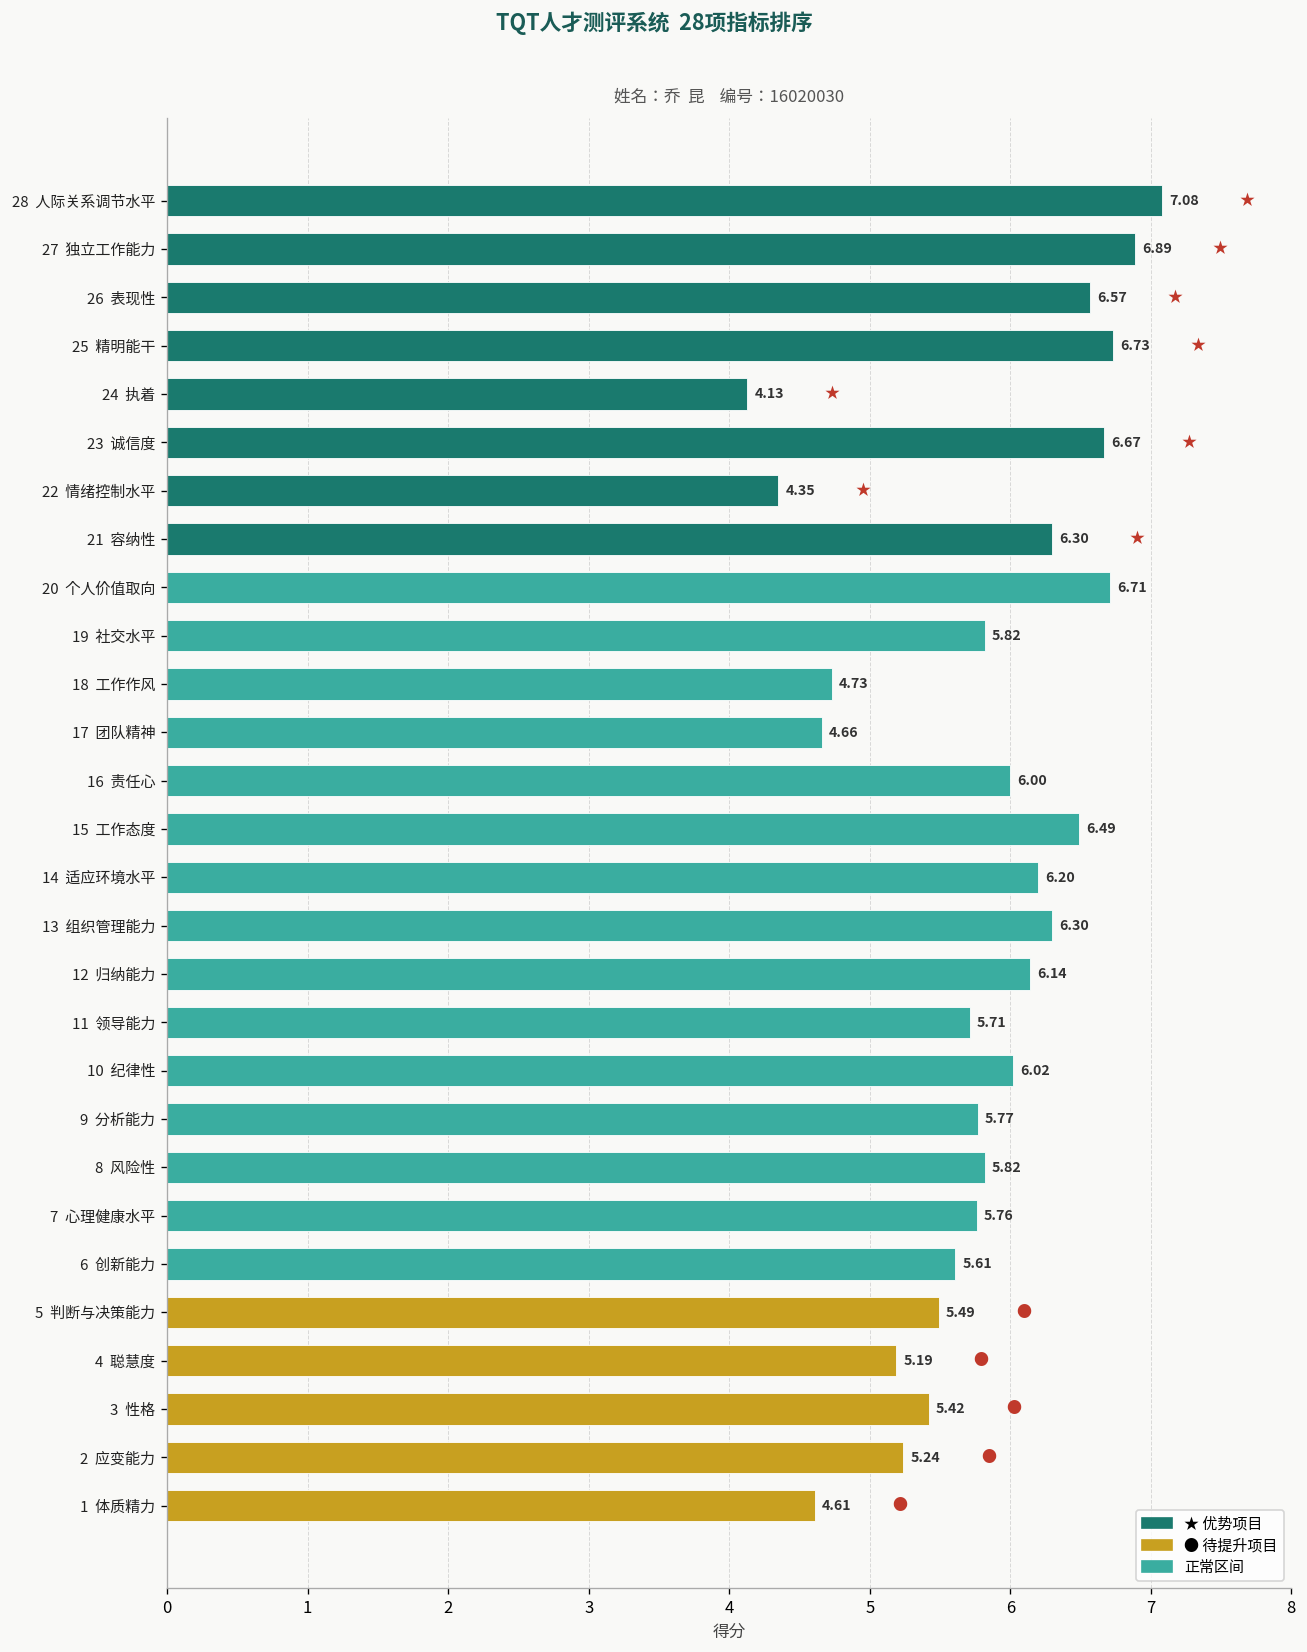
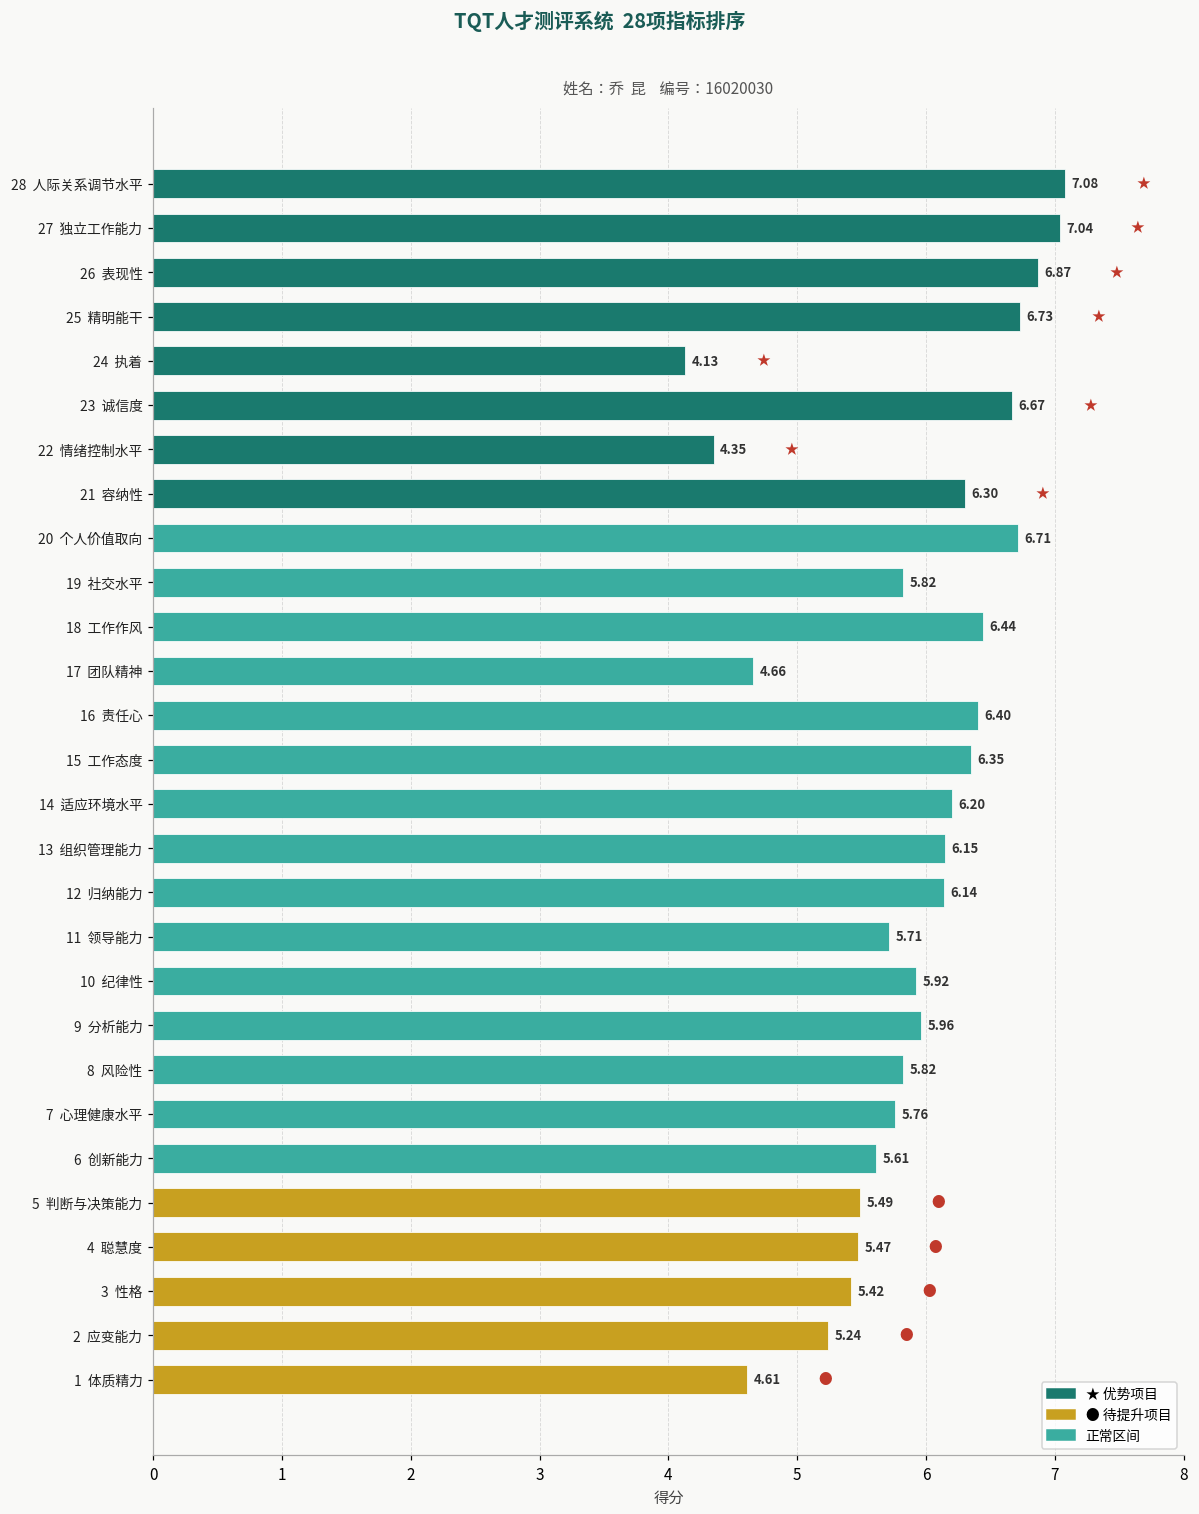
27 独立工作能力: 6.89 -> 7.04
26 表现性: 6.57 -> 6.87
18 工作作风: 4.73 -> 6.44
16 责任心: 6.00 -> 6.40
15 工作态度: 6.49 -> 6.35
13 组织管理能力: 6.30 -> 6.15
10 纪律性: 6.02 -> 5.92
9 分析能力: 5.77 -> 5.96
4 聪慧度: 5.19 -> 5.47
